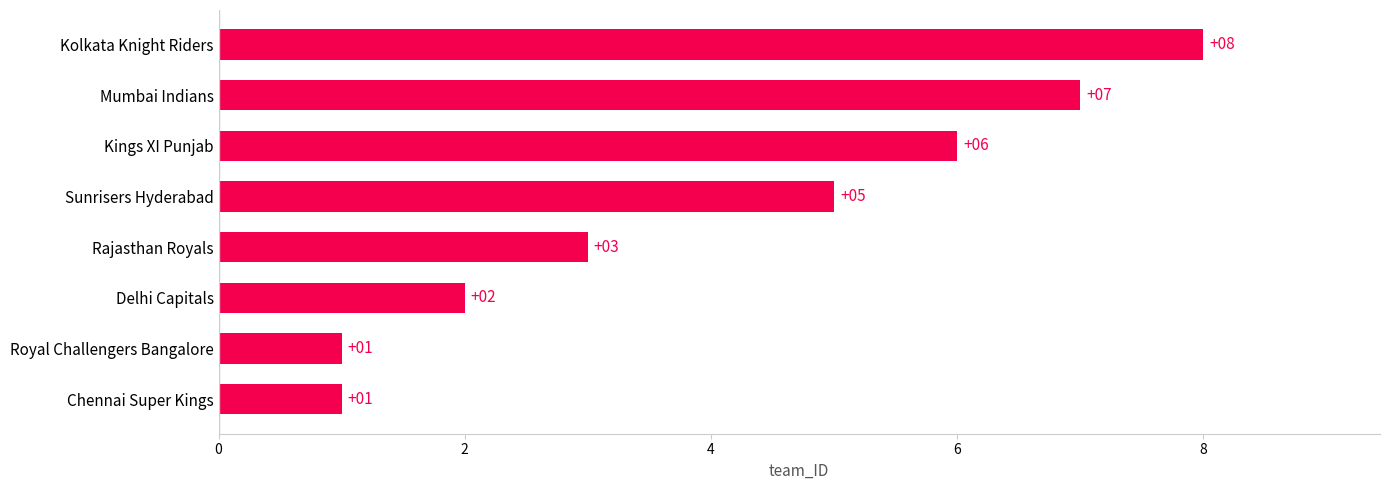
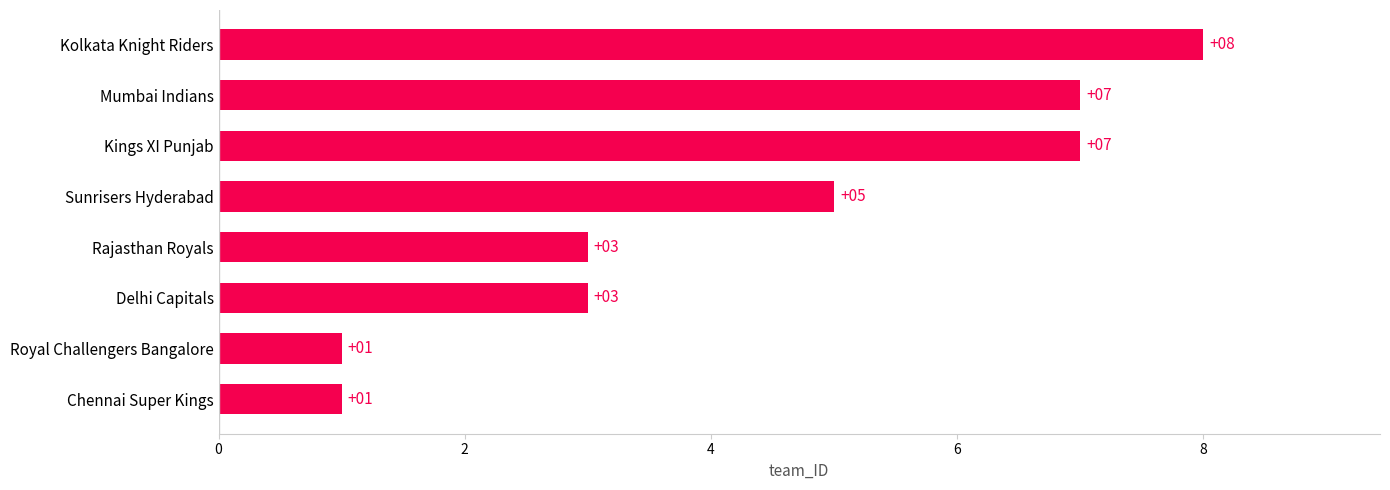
Kings XI Punjab: +06 -> +07
Delhi Capitals: +02 -> +03
